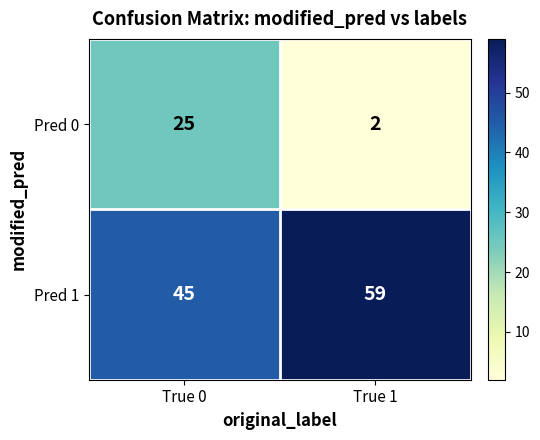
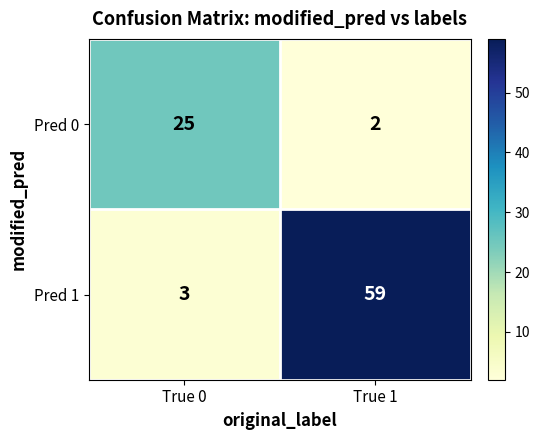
Pred 1, True 0: 45 -> 3
